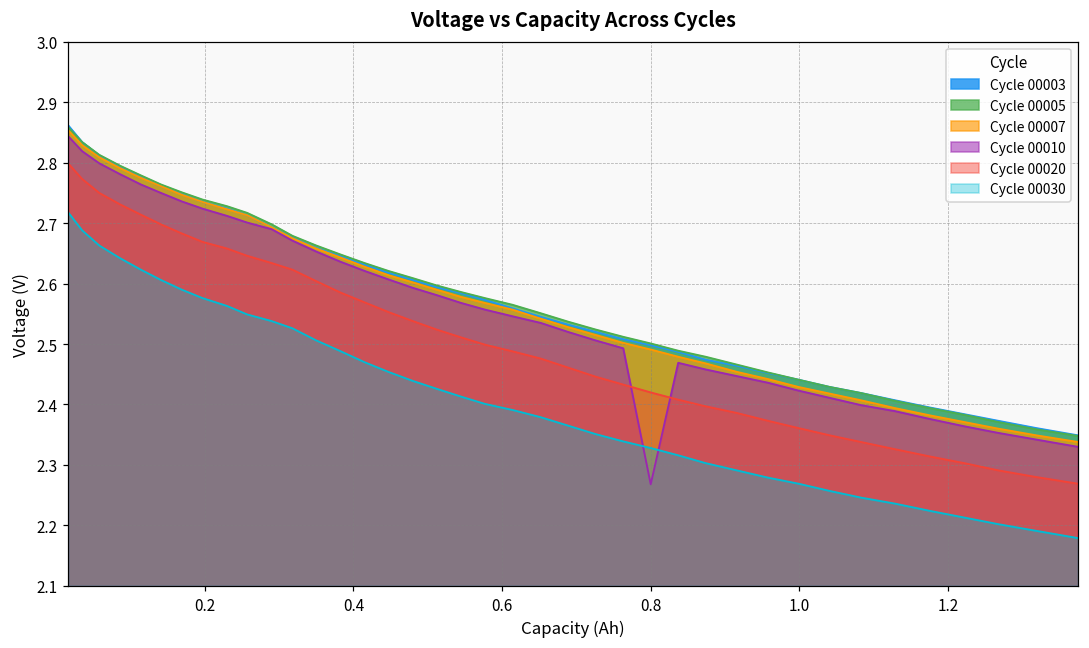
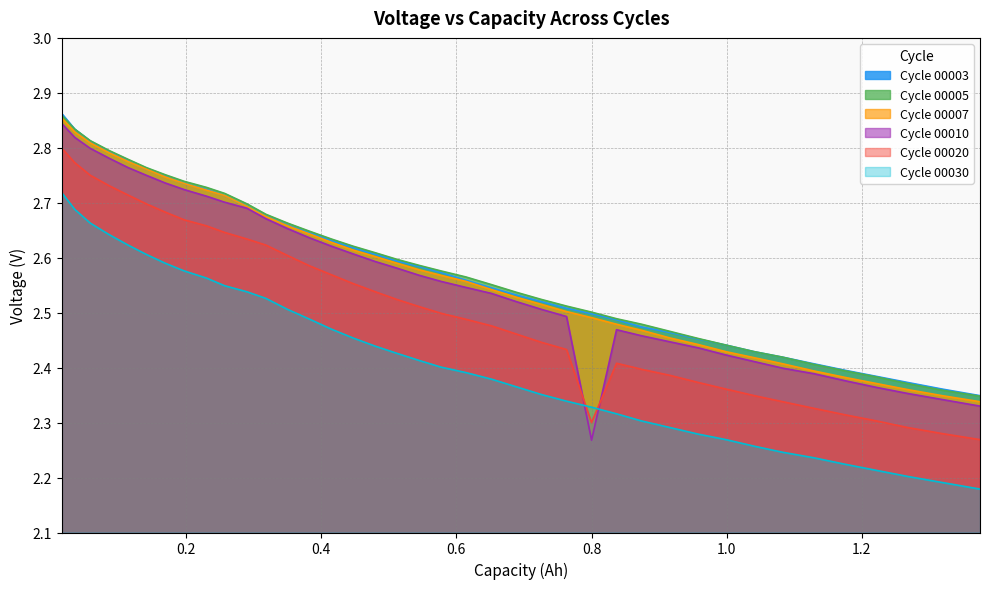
Cycle 00020, 0.8: 2.42 -> 2.30
